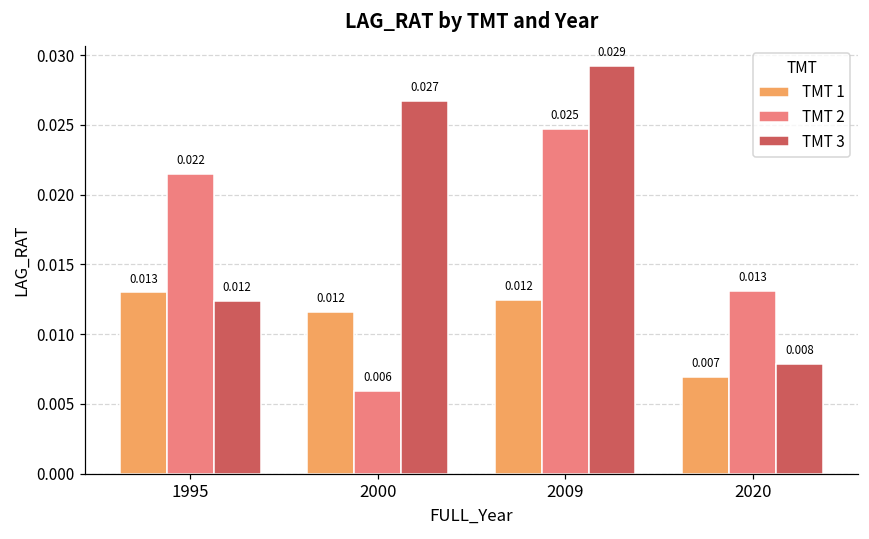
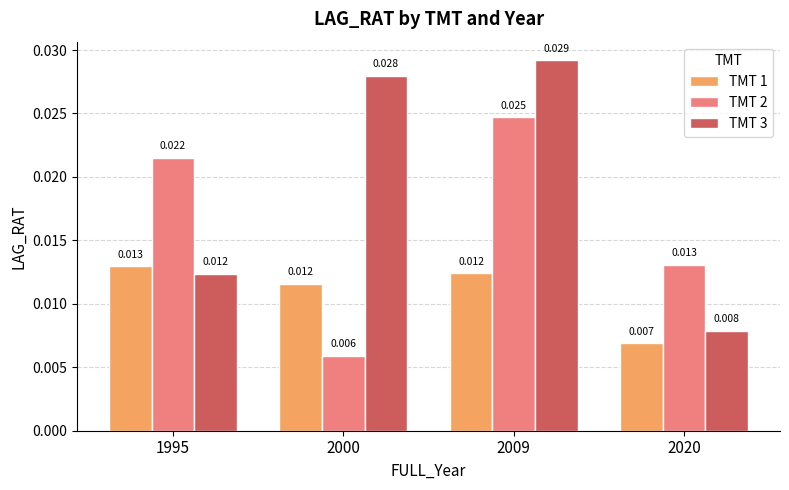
TMT 3, 2000: 0.027 -> 0.028
